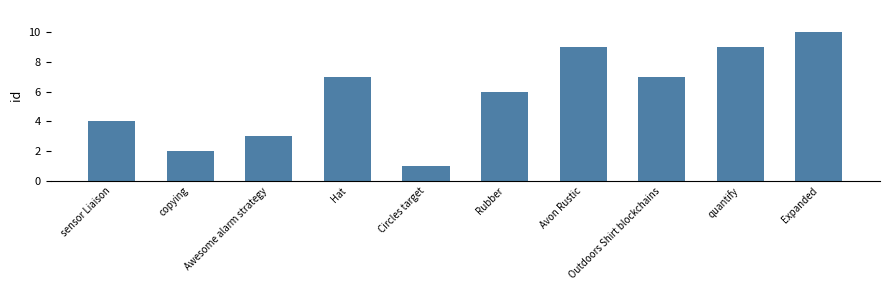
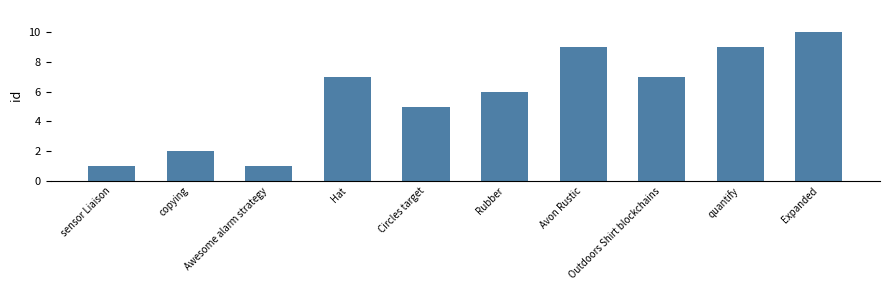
sensor Liaison: 4 -> 1
Awesome alarm strategy: 3 -> 1
Circles target: 1 -> 5
